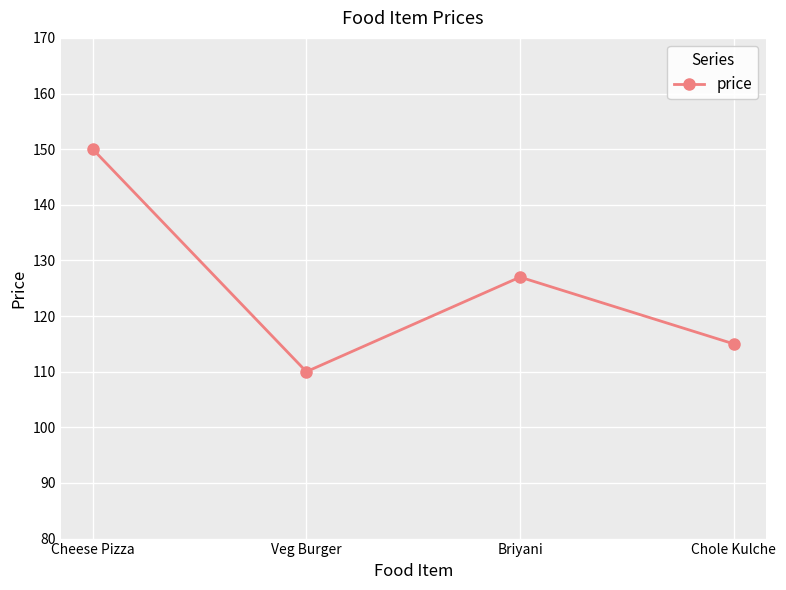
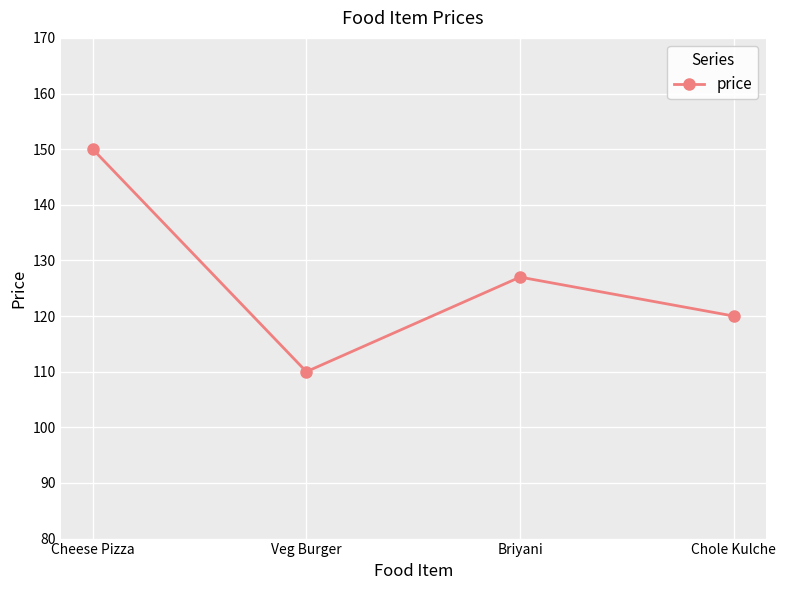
Chole Kulche: 115 -> 120
